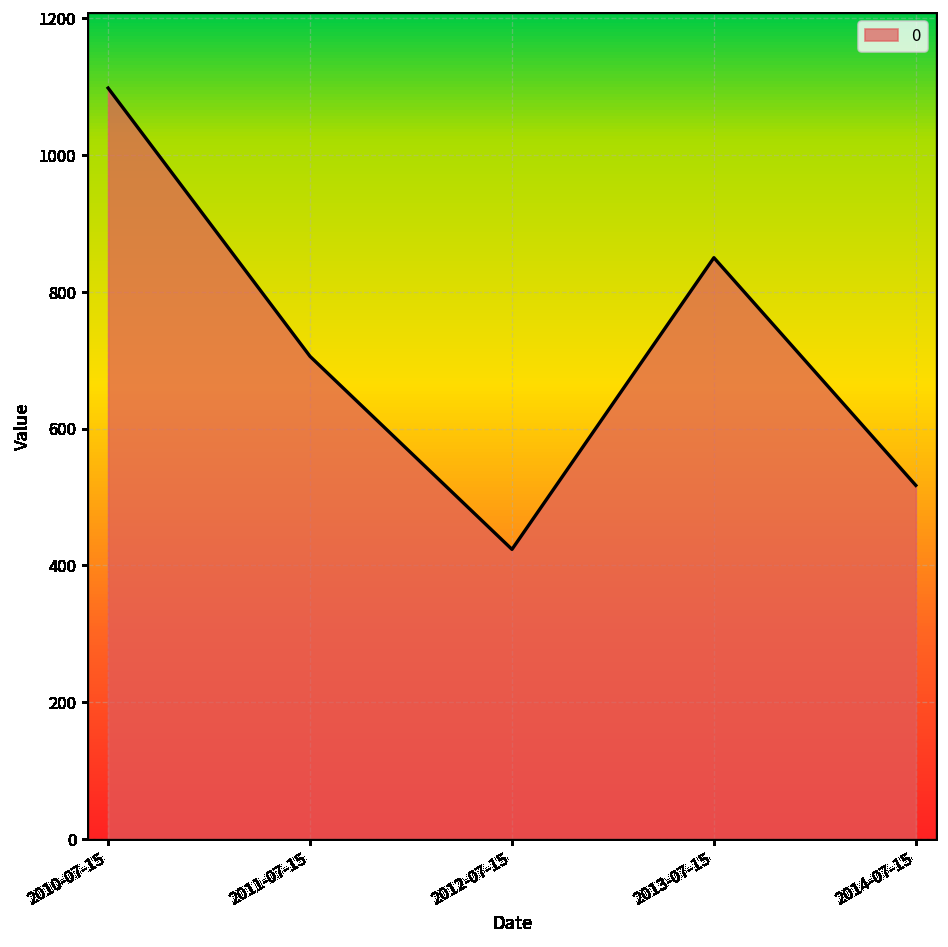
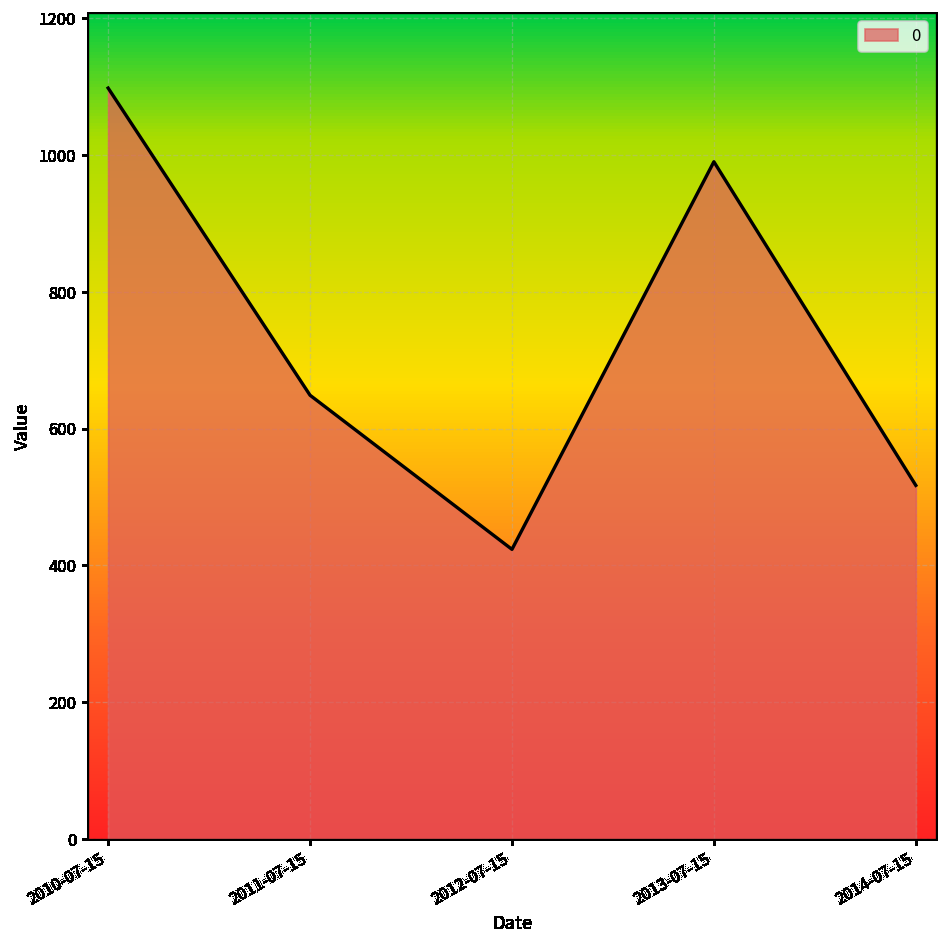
2011-07-15: 710 -> 650
2013-07-15: 850 -> 990
